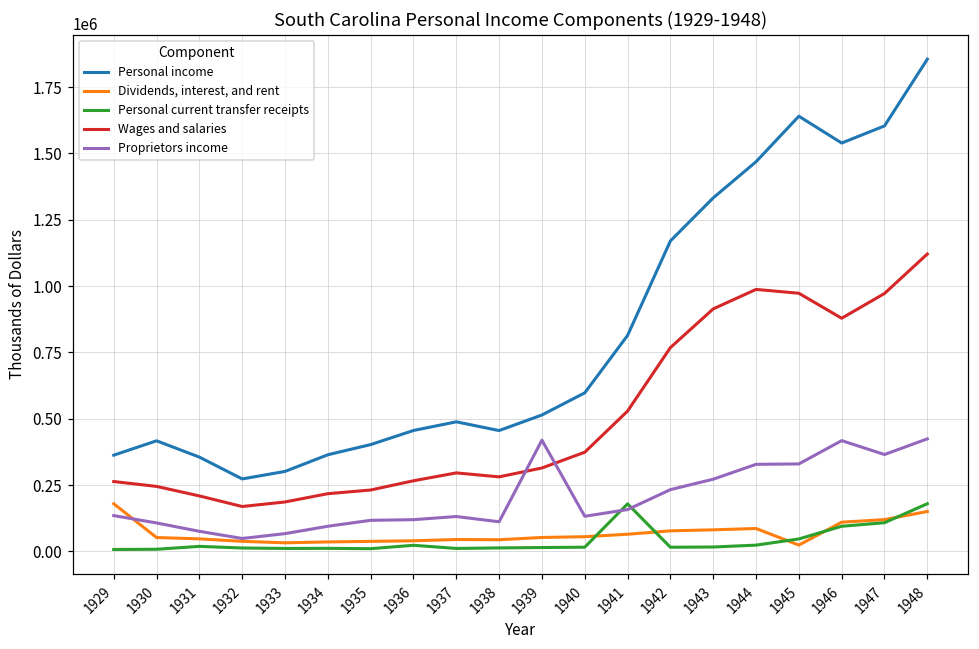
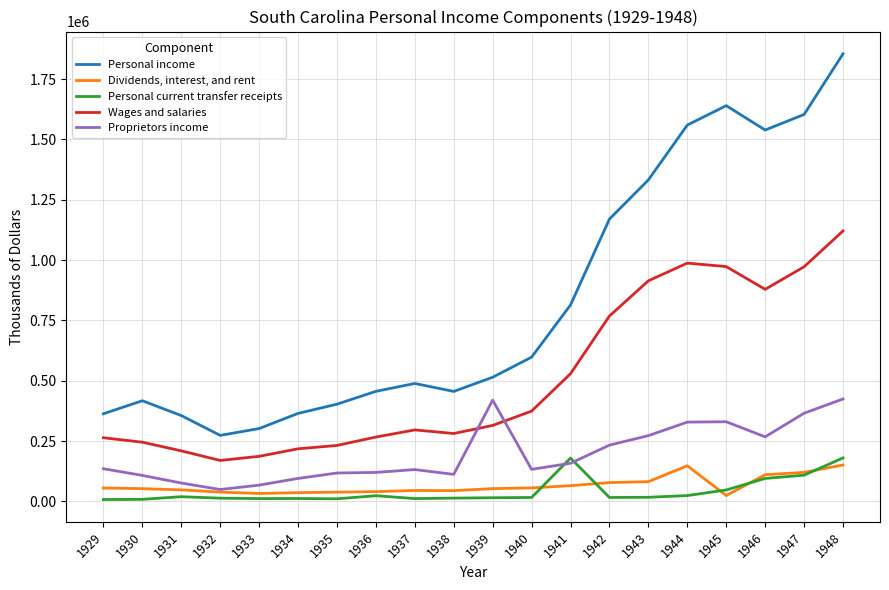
Dividends, interest, and rent, 1929: 180000 -> 60000
Personal income, 1944: 1470000 -> 1560000
Dividends, interest, and rent, 1944: 90000 -> 150000
Proprietors income, 1946: 420000 -> 270000
